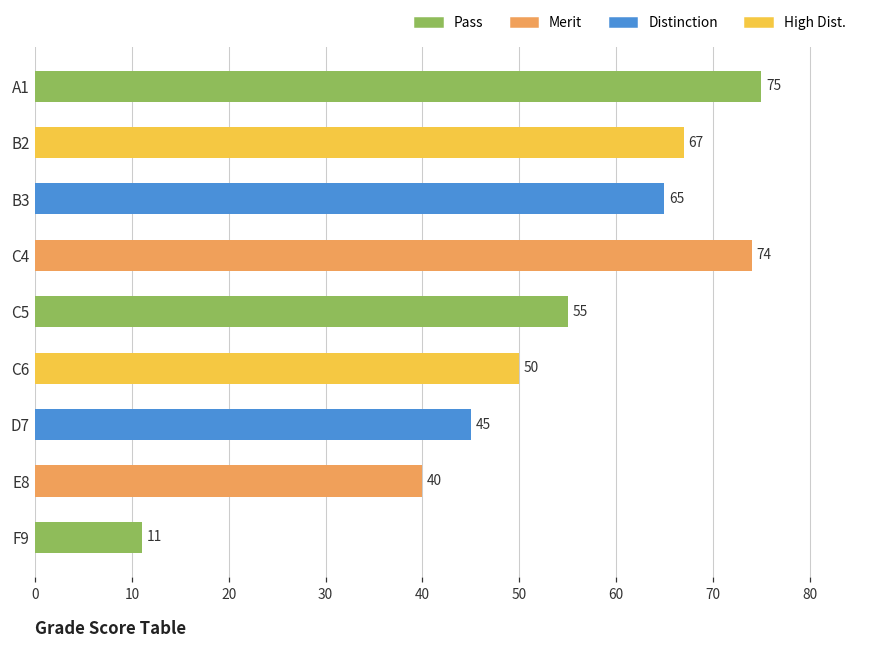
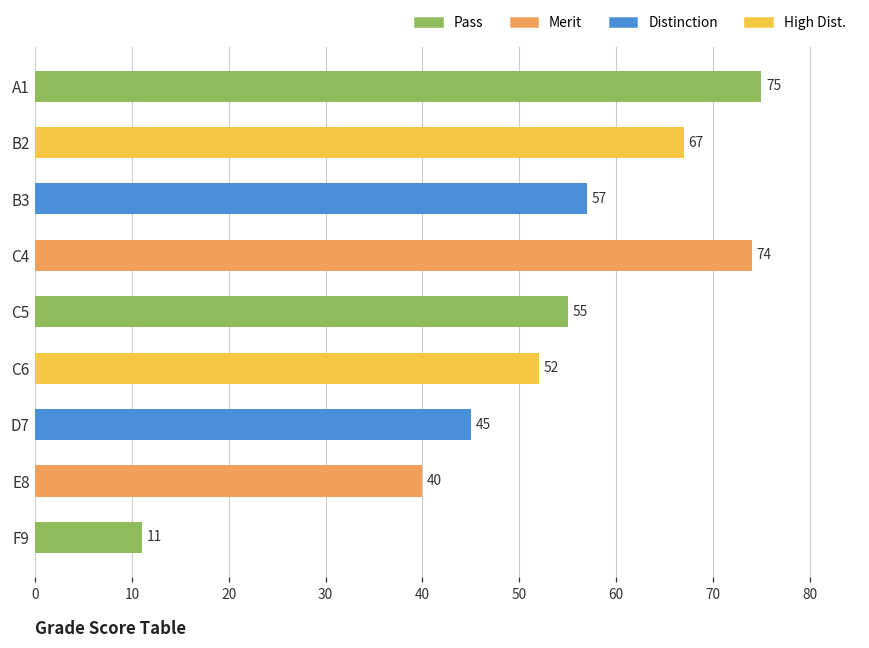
B3: 65 -> 57
C6: 50 -> 52
